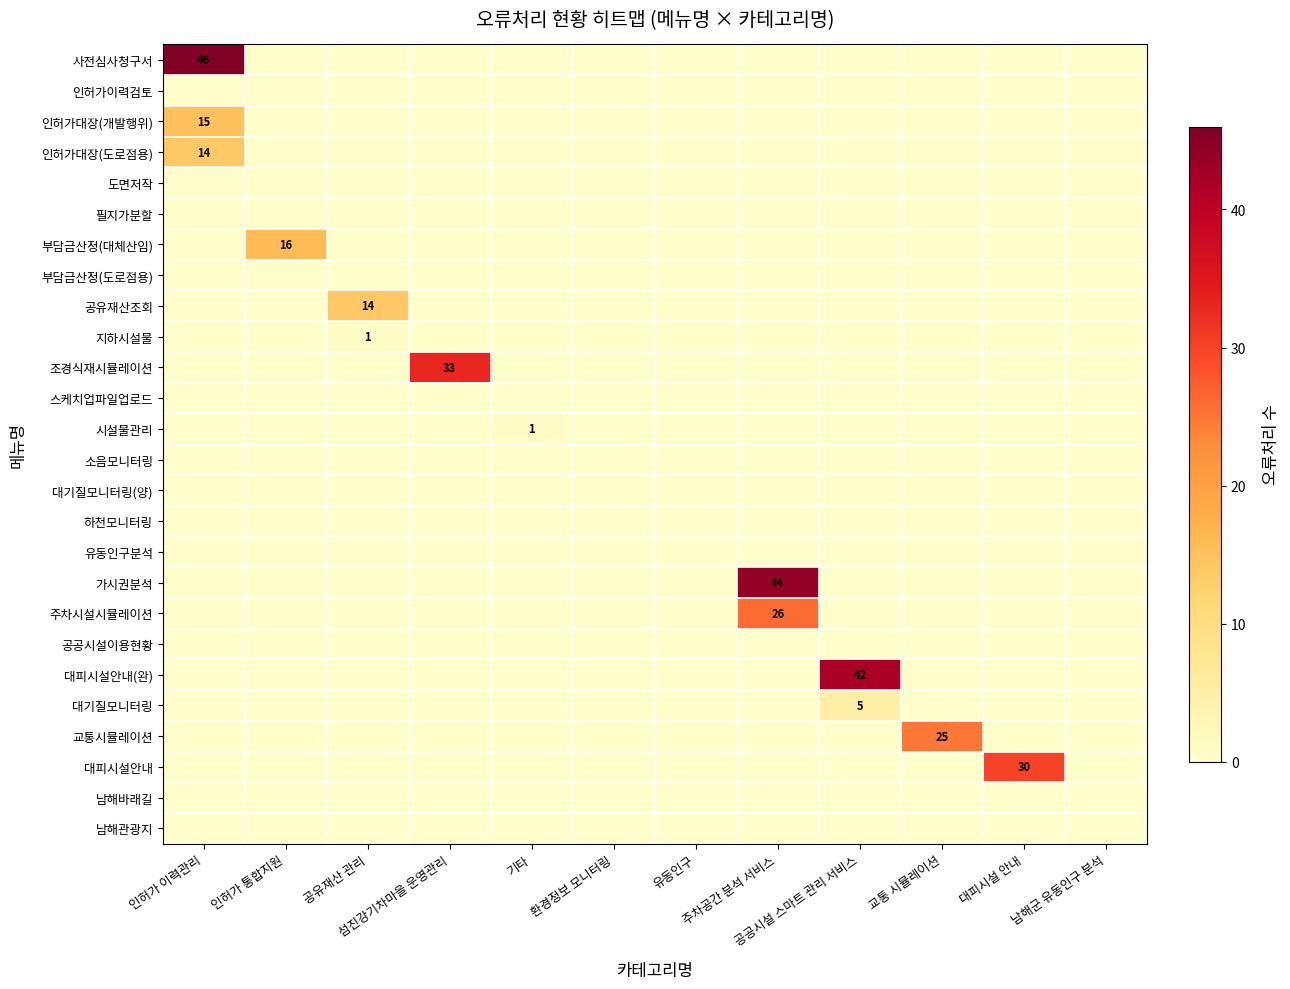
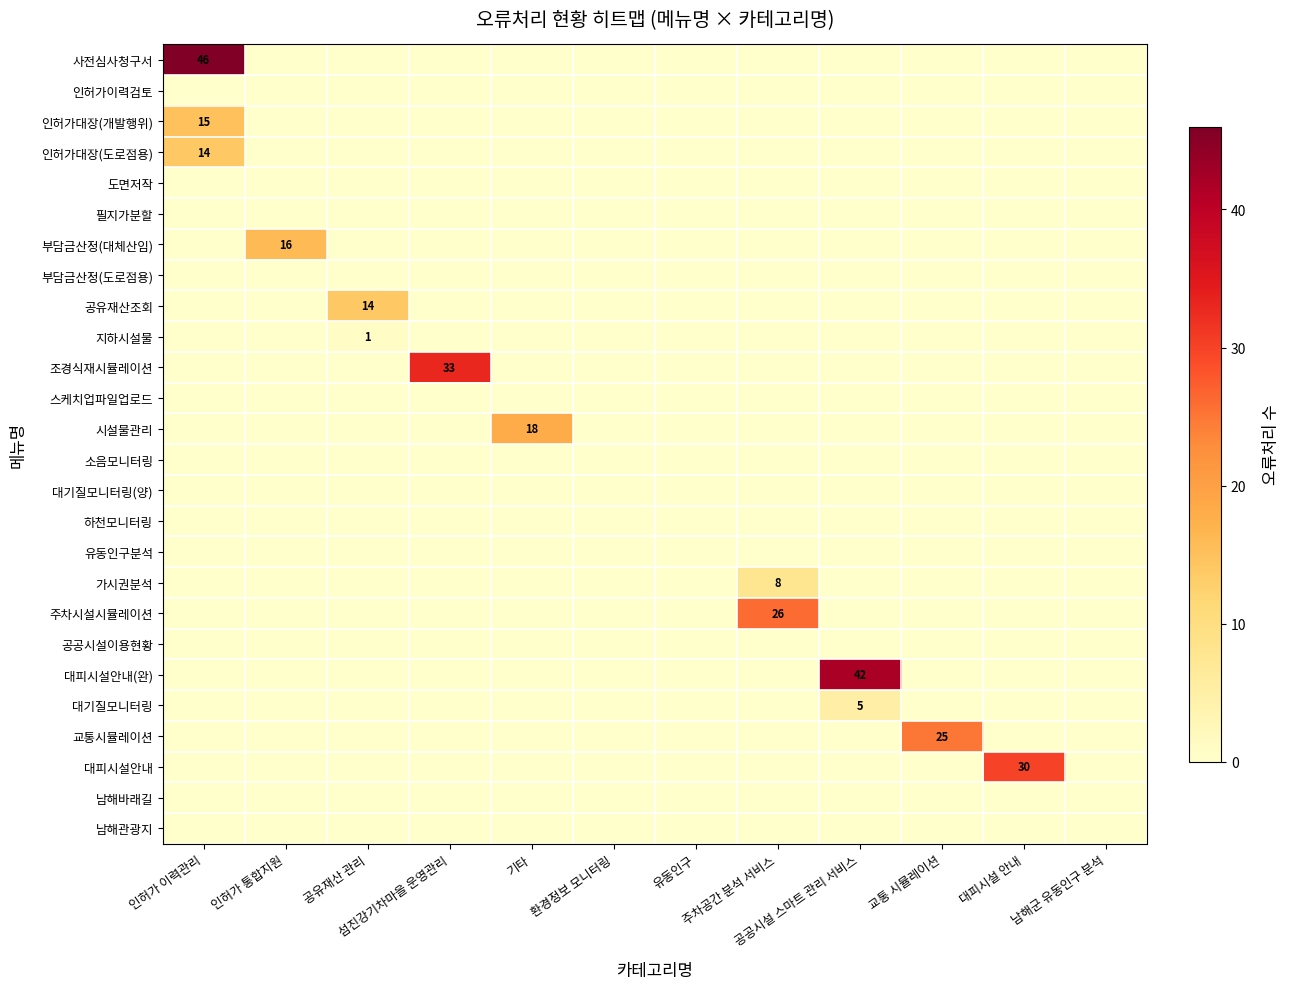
시설물관리, 기타: 1 -> 18
가시권분석, 주차공간 분석 서비스: 44 -> 8
